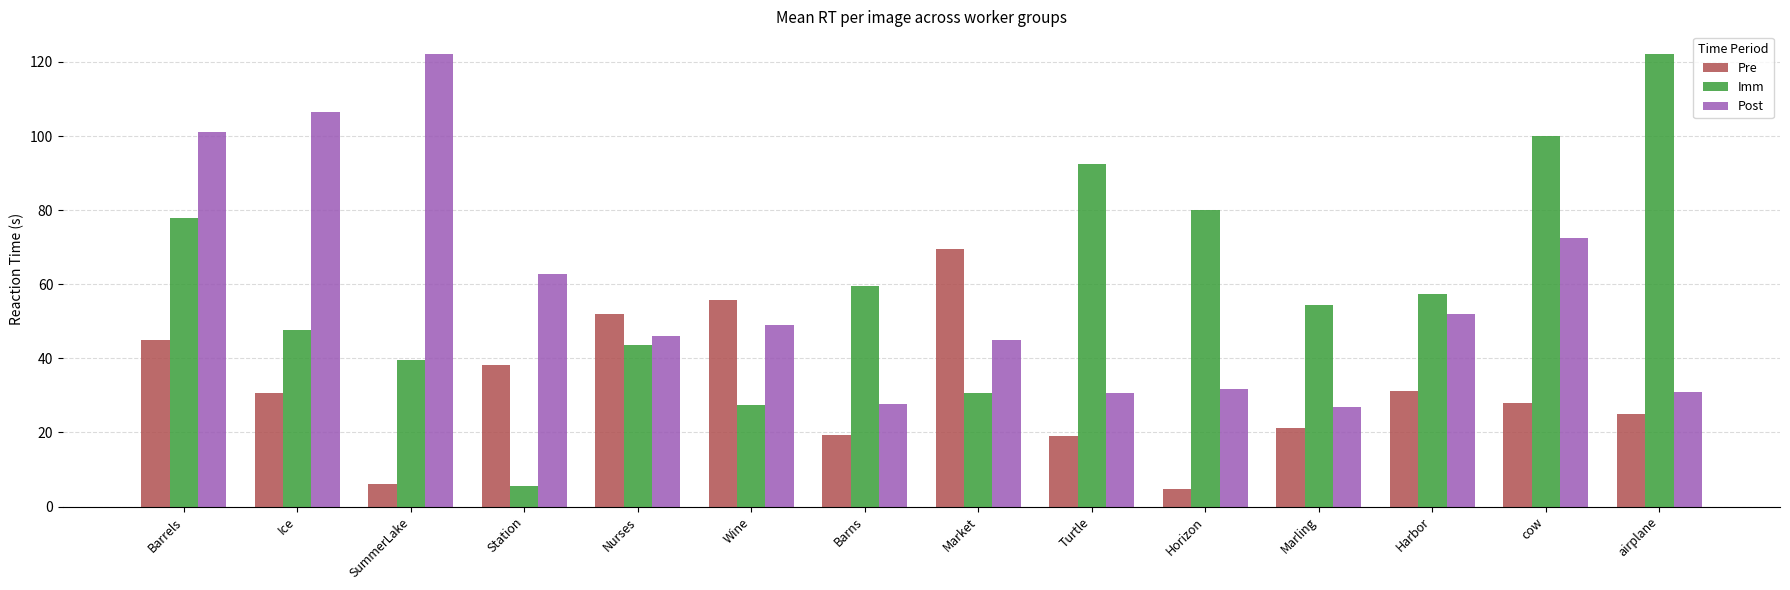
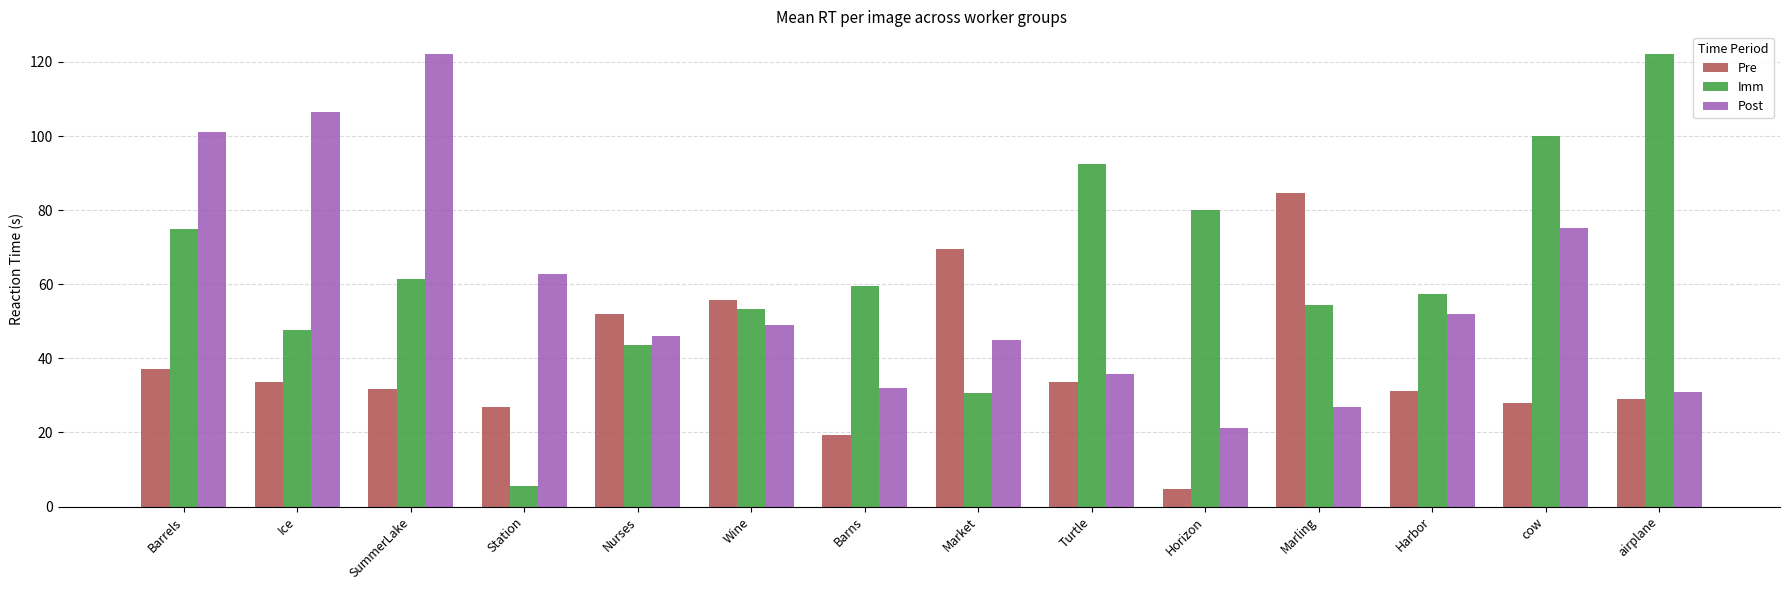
Pre, Barrels: 45 -> 37
Imm, Barrels: 78 -> 75
Pre, Ice: 31 -> 34
Pre, SummerLake: 6 -> 32
Imm, SummerLake: 40 -> 61
Pre, Station: 38 -> 27
Imm, Wine: 27 -> 53
Post, Barns: 28 -> 32
Pre, Turtle: 19 -> 34
Post, Turtle: 31 -> 36
Post, Horizon: 32 -> 21
Pre, Marling: 21 -> 85
Post, cow: 72 -> 75
Pre, airplane: 25 -> 29
